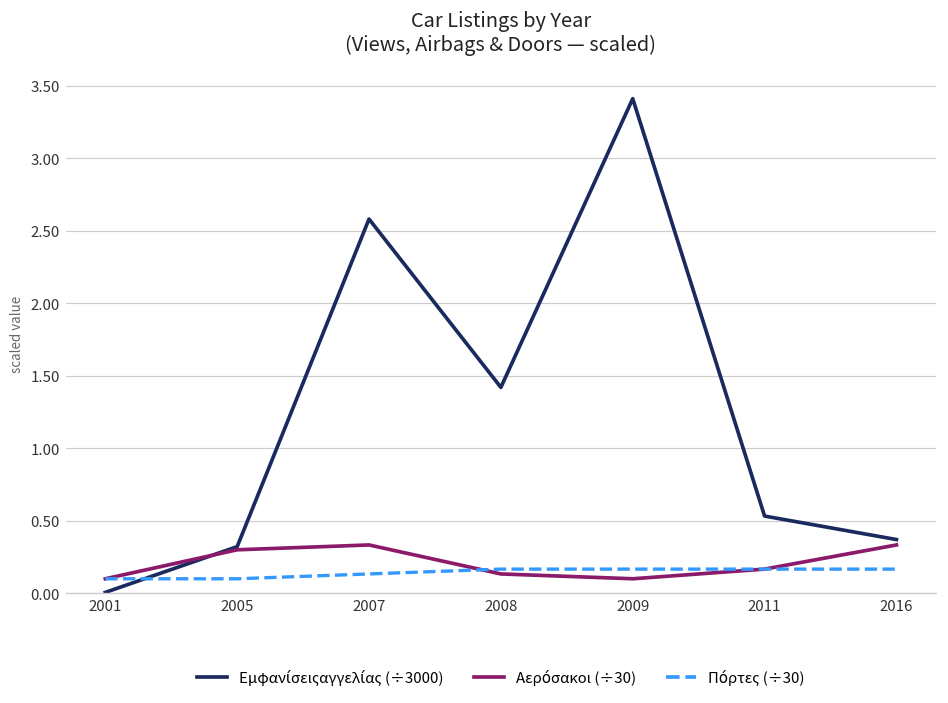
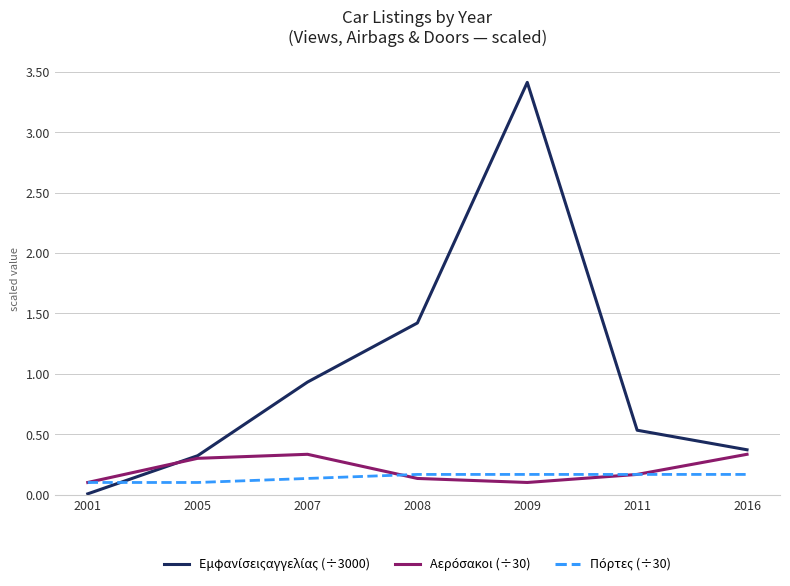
Εμφανίσειςαγγελίας (÷3000), 2007: 2.58 -> 0.93
